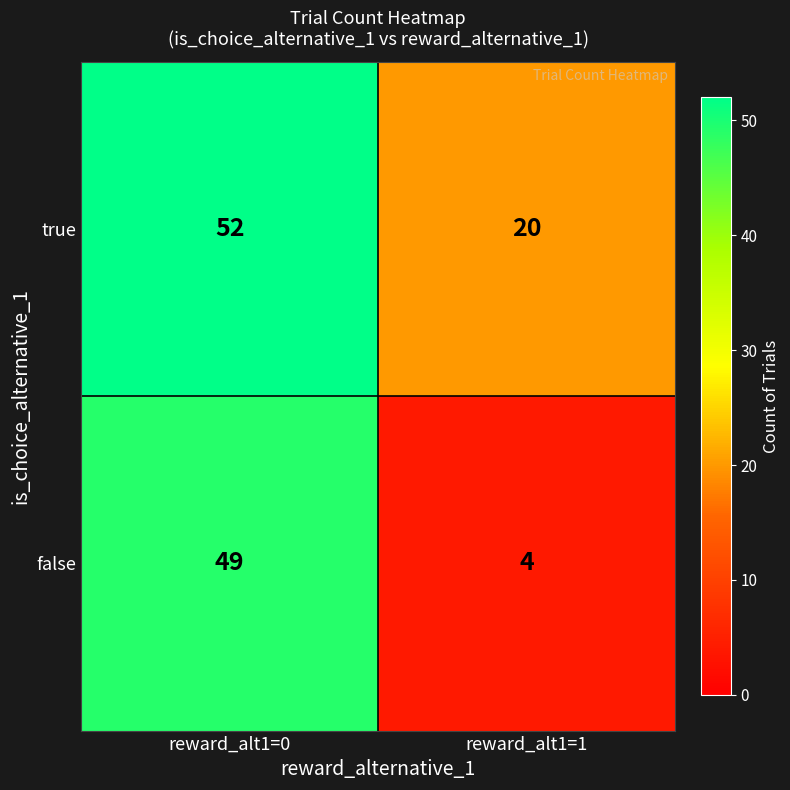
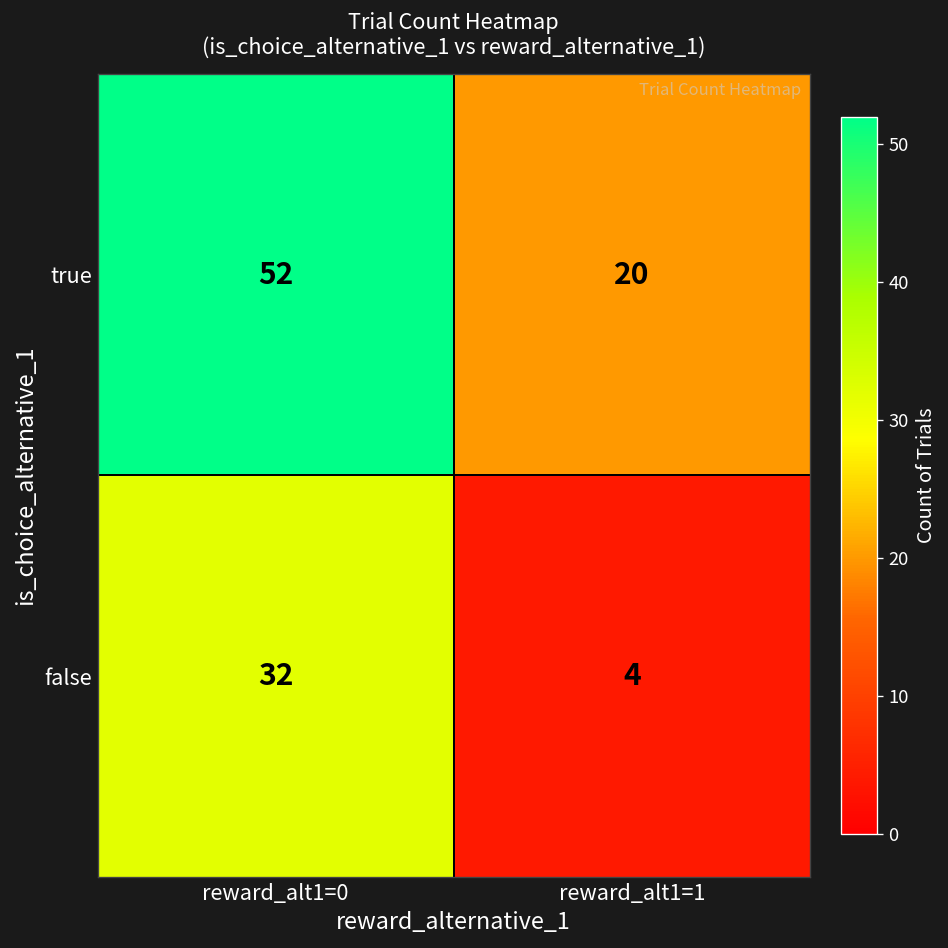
false, reward_alt1=0: 49 -> 32
